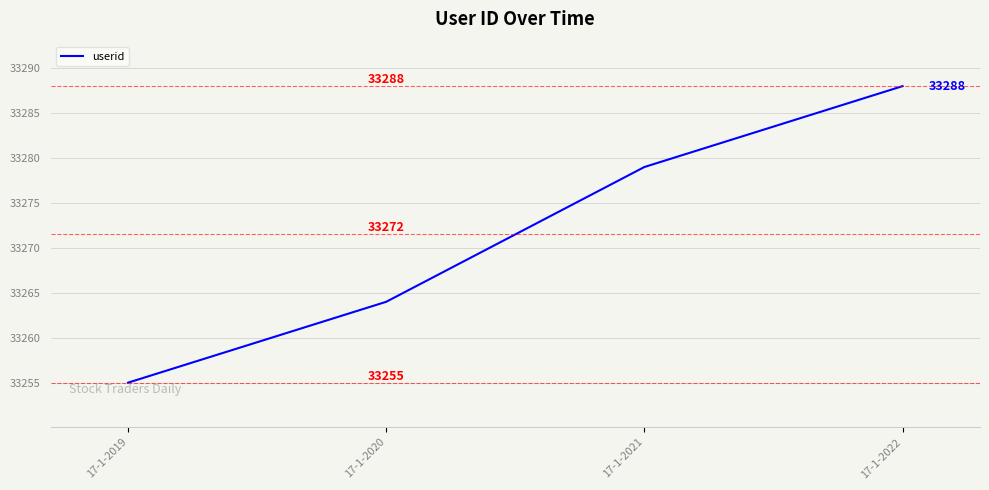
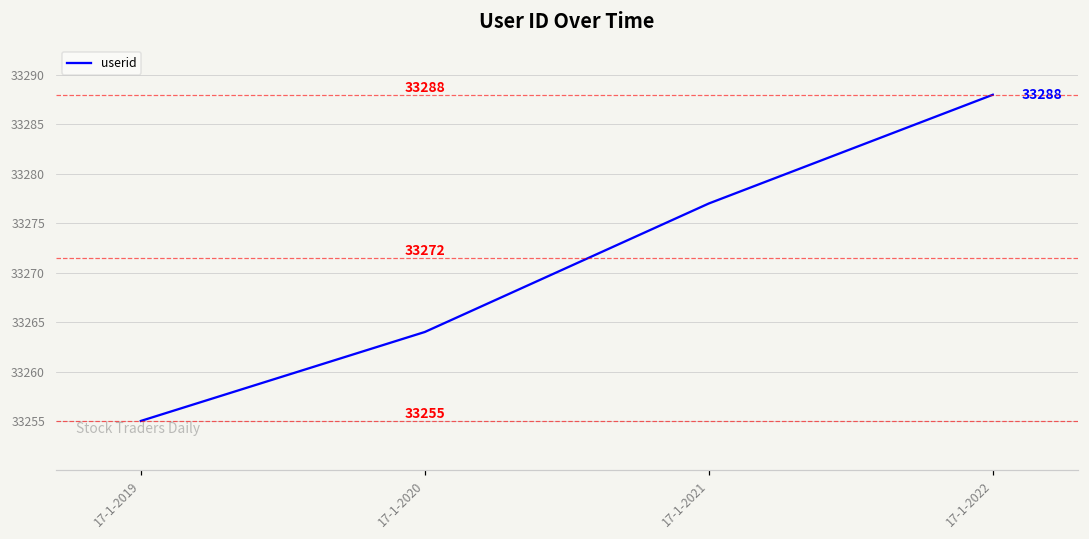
17-1-2021: 33279 -> 33277
